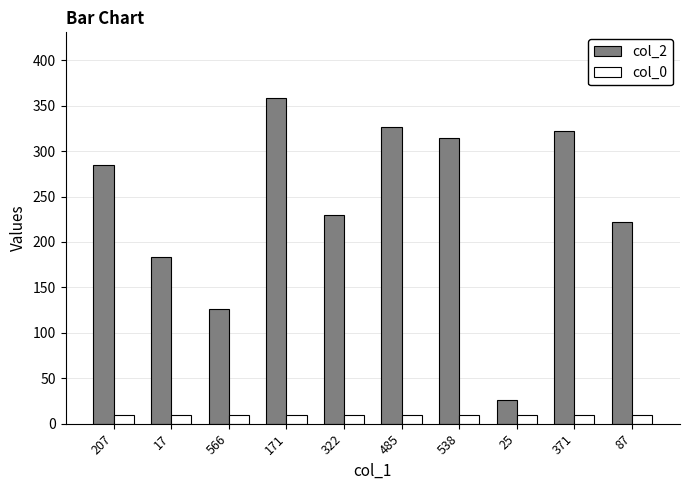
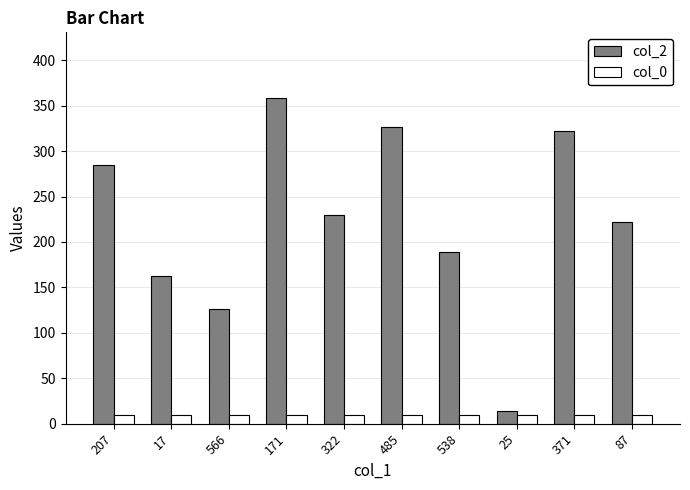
col_2, 17: 180 -> 160
col_2, 538: 320 -> 190
col_2, 25: 30 -> 10
